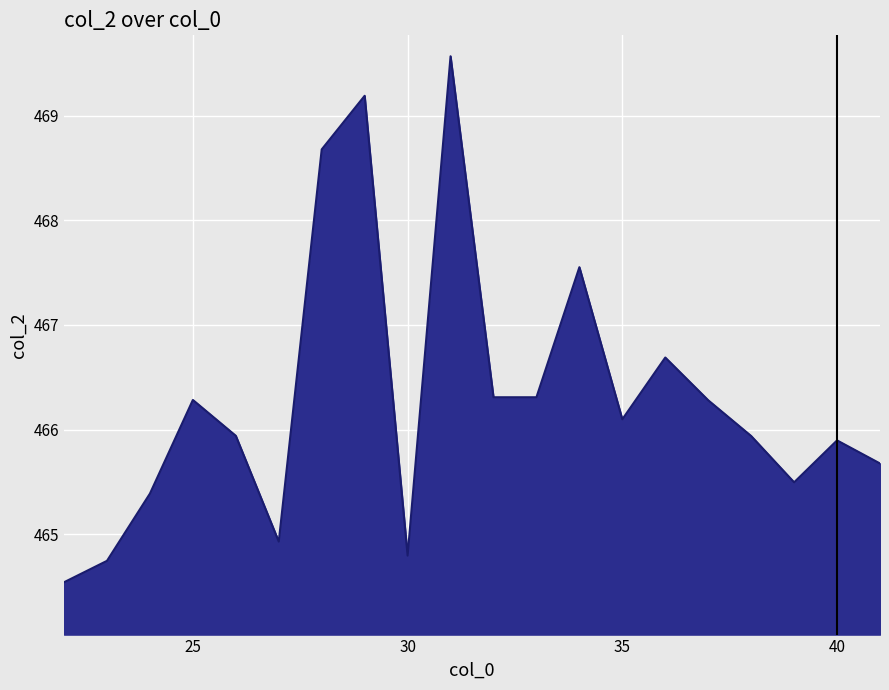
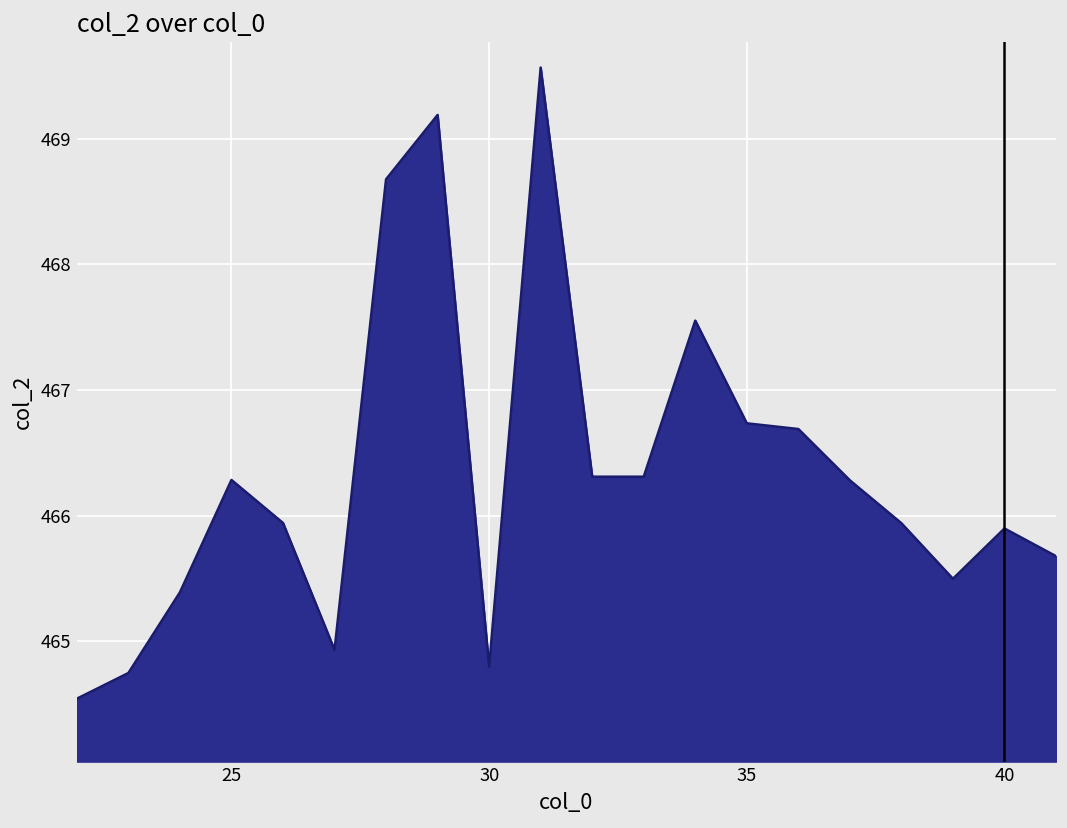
35: 466.10 -> 466.73
